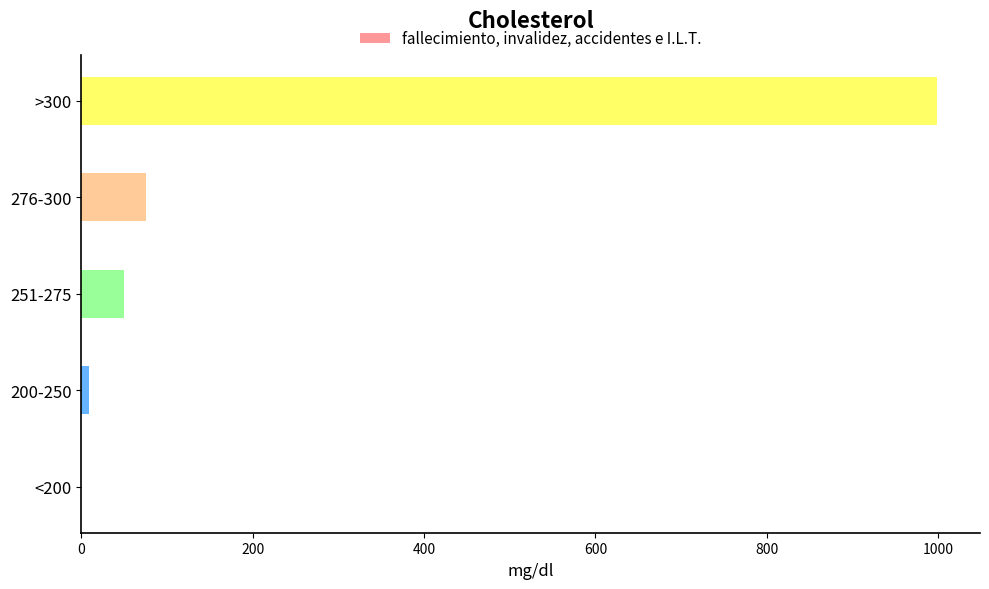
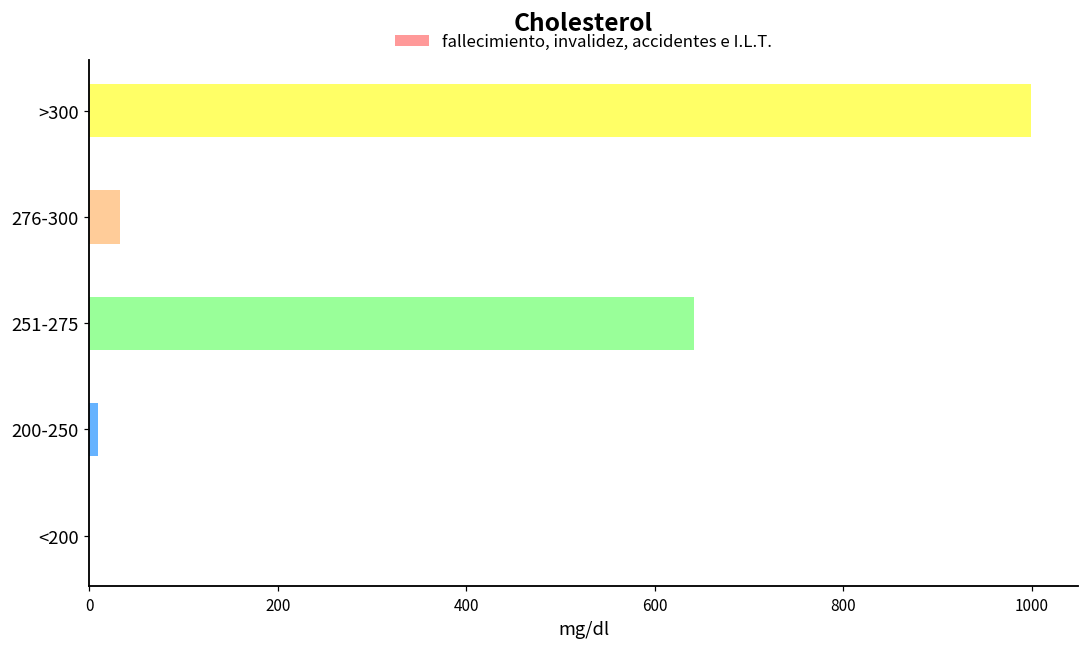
276-300: 80 -> 30
251-275: 50 -> 640
